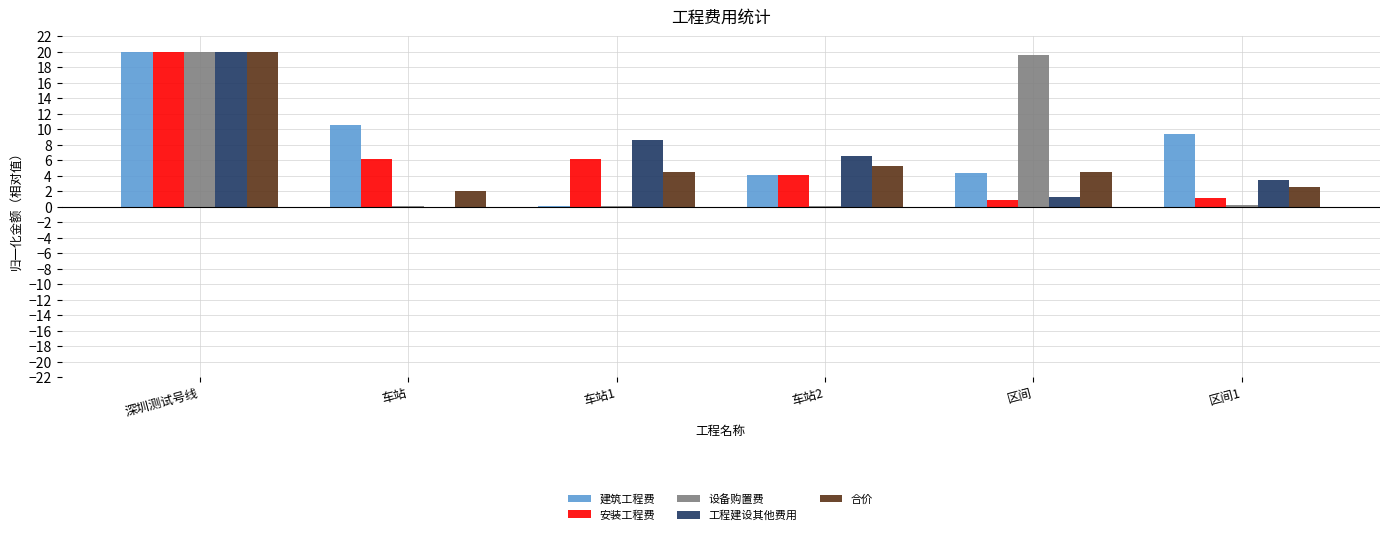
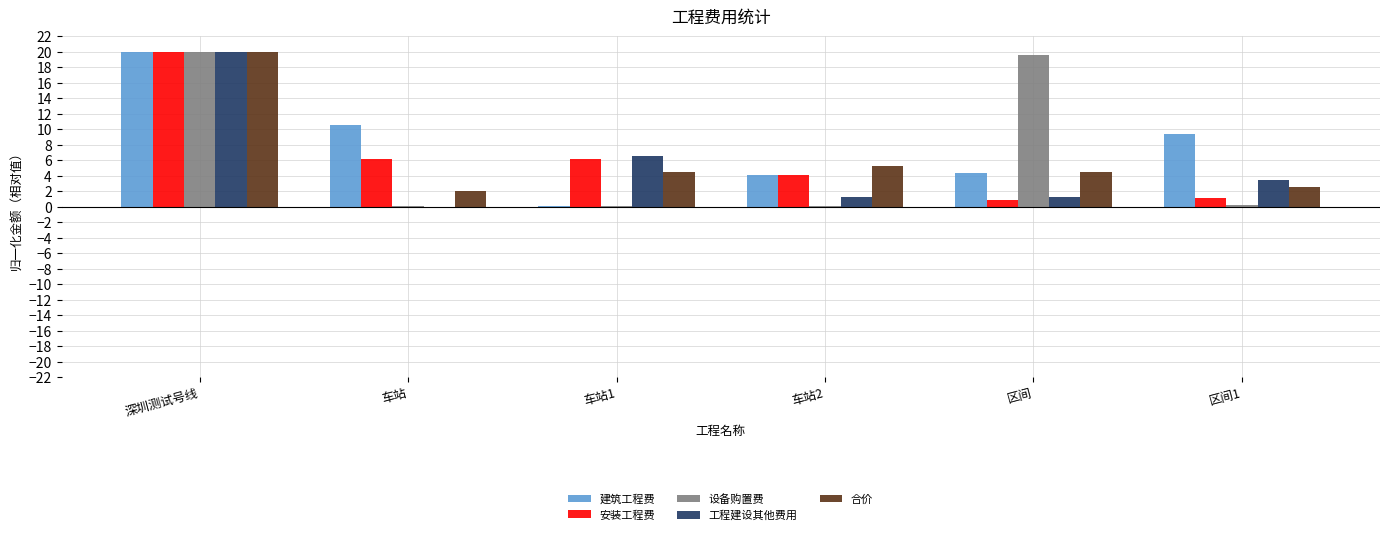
工程建设其他费用, 车站1: 9 -> 7
工程建设其他费用, 车站2: 7 -> 1
